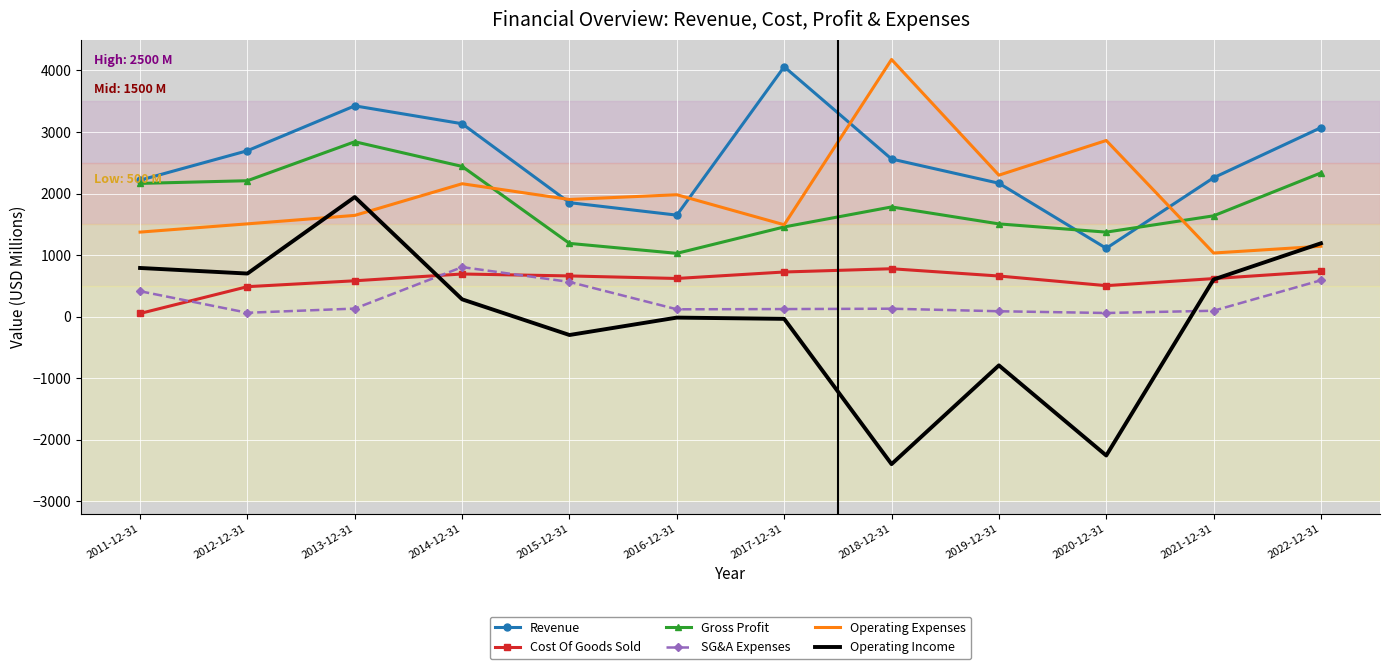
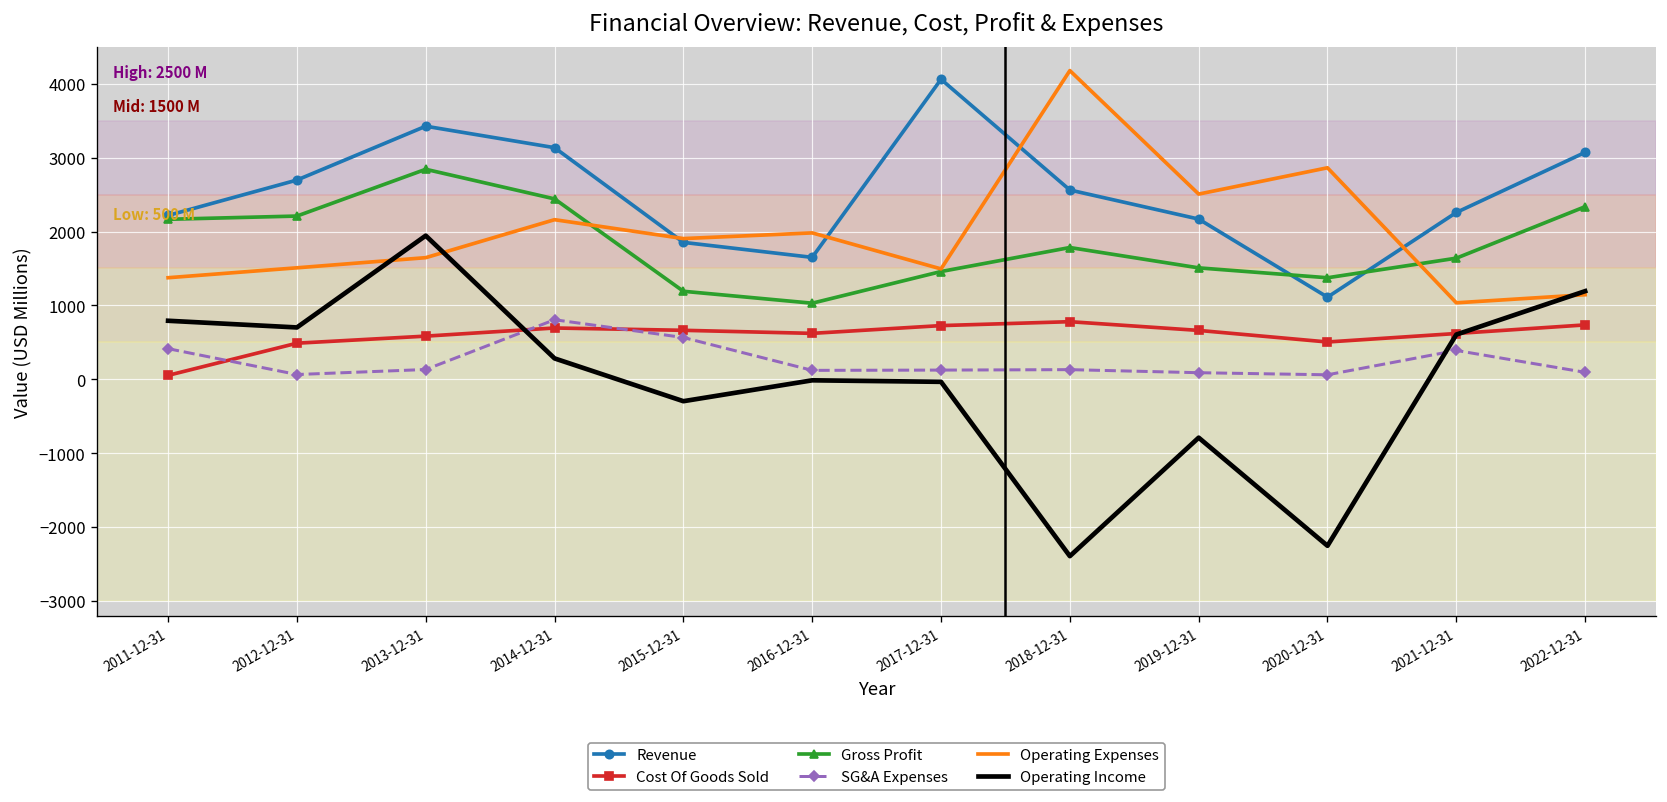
Operating Expenses, 2019-12-31: 2300 -> 2500
SG&A Expenses, 2021-12-31: 100 -> 400
SG&A Expenses, 2022-12-31: 600 -> 100
